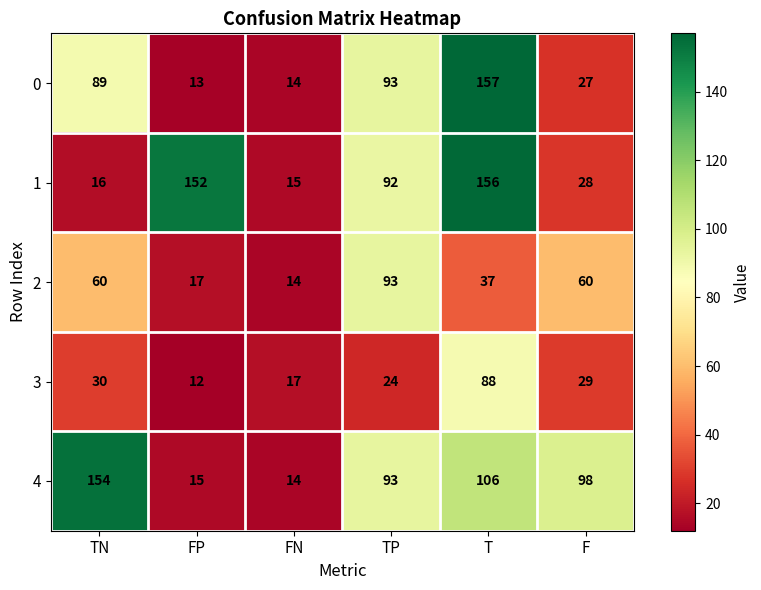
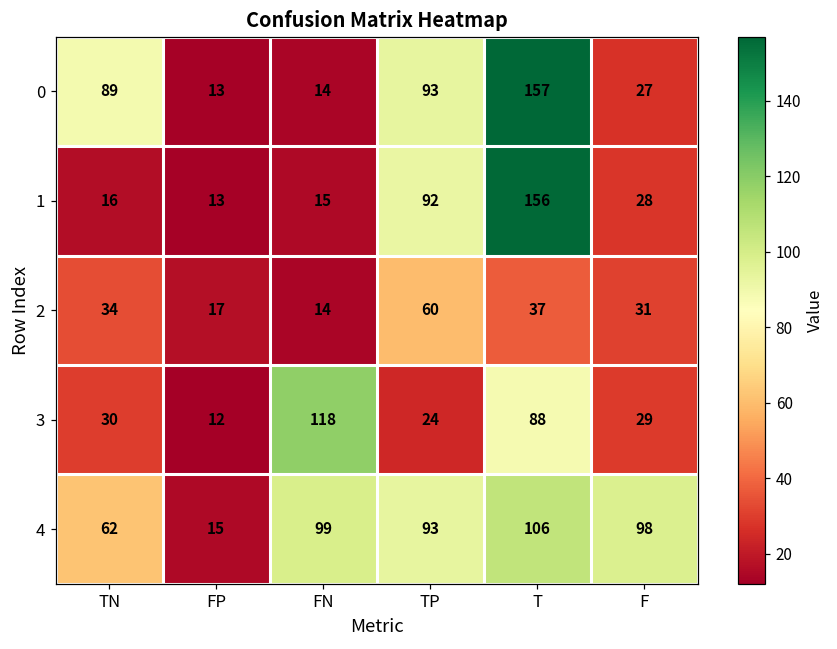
1, FP: 152 -> 13
2, TN: 60 -> 34
2, TP: 93 -> 60
2, F: 60 -> 31
3, FN: 17 -> 118
4, TN: 154 -> 62
4, FN: 14 -> 99
